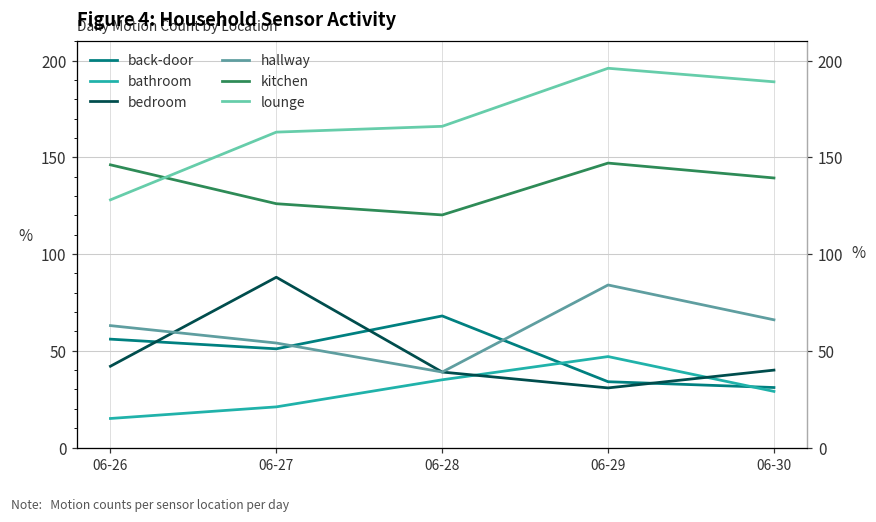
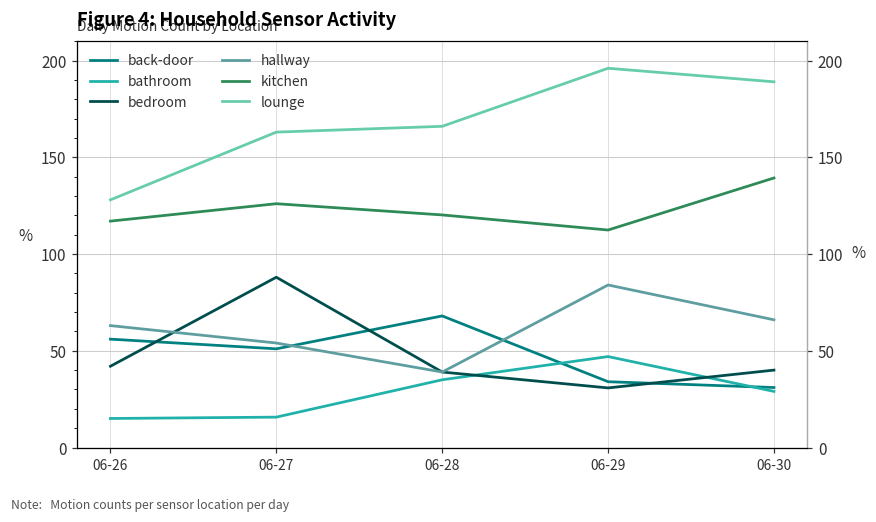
kitchen, 06-26: 146 -> 117
bathroom, 06-27: 21 -> 16
kitchen, 06-29: 147 -> 112
